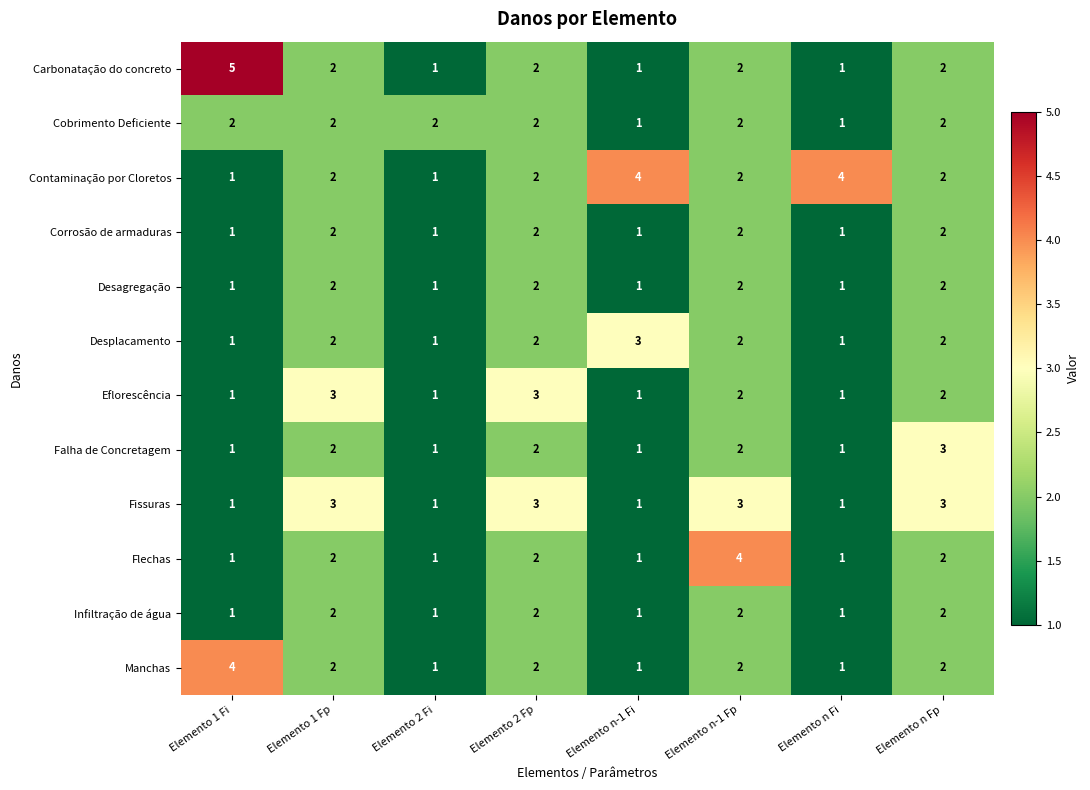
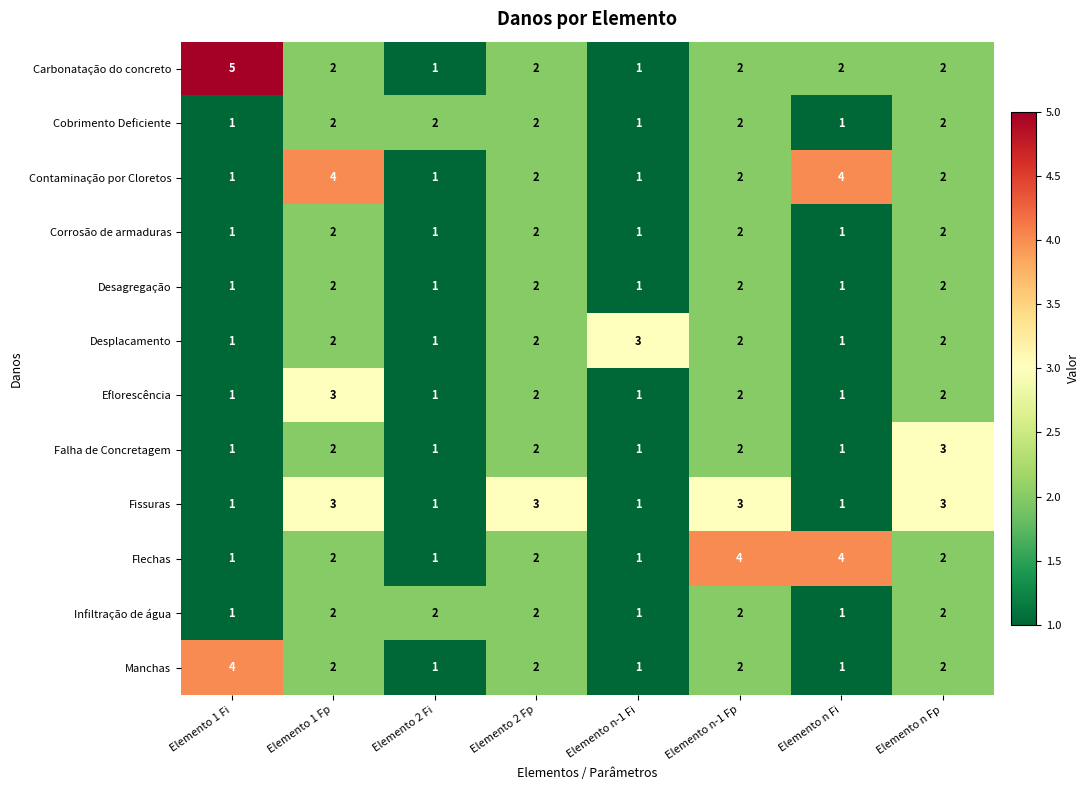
Carbonatação do concreto, Elemento n Fi: 1 -> 2
Cobrimento Deficiente, Elemento 1 Fi: 2 -> 1
Contaminação por Cloretos, Elemento 1 Fp: 2 -> 4
Contaminação por Cloretos, Elemento n-1 Fi: 4 -> 1
Eflorescência, Elemento 2 Fp: 3 -> 2
Flechas, Elemento n Fi: 1 -> 4
Infiltração de água, Elemento 2 Fi: 1 -> 2
